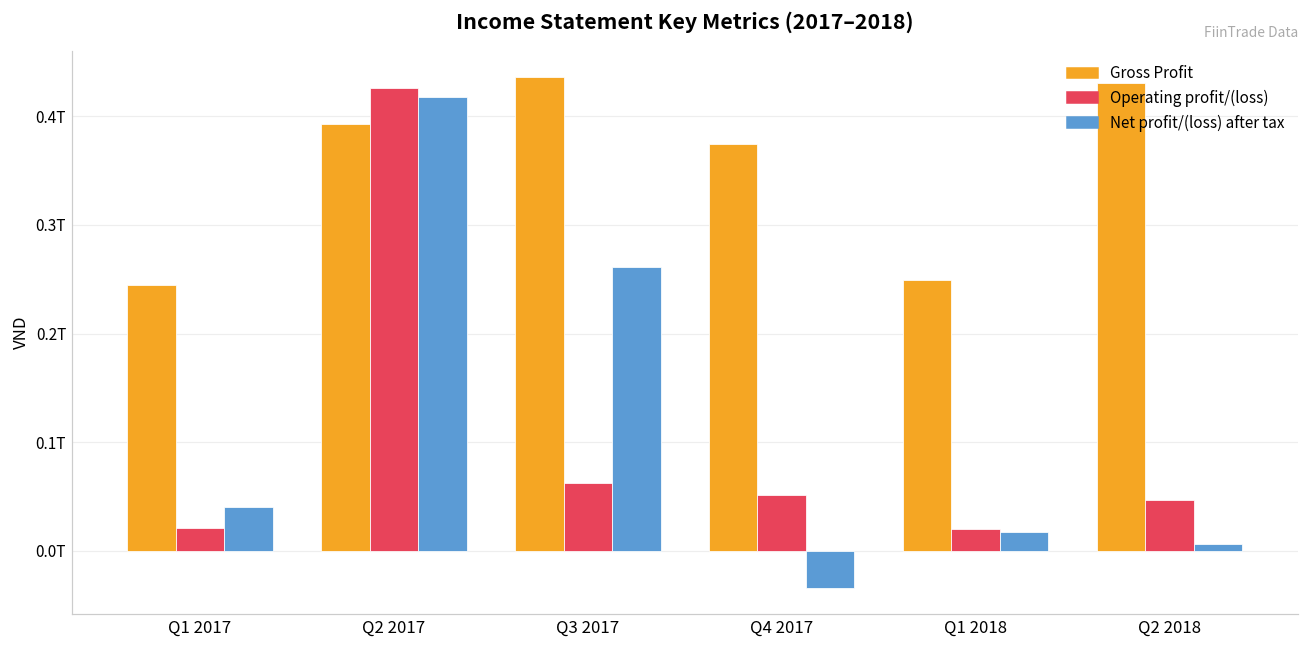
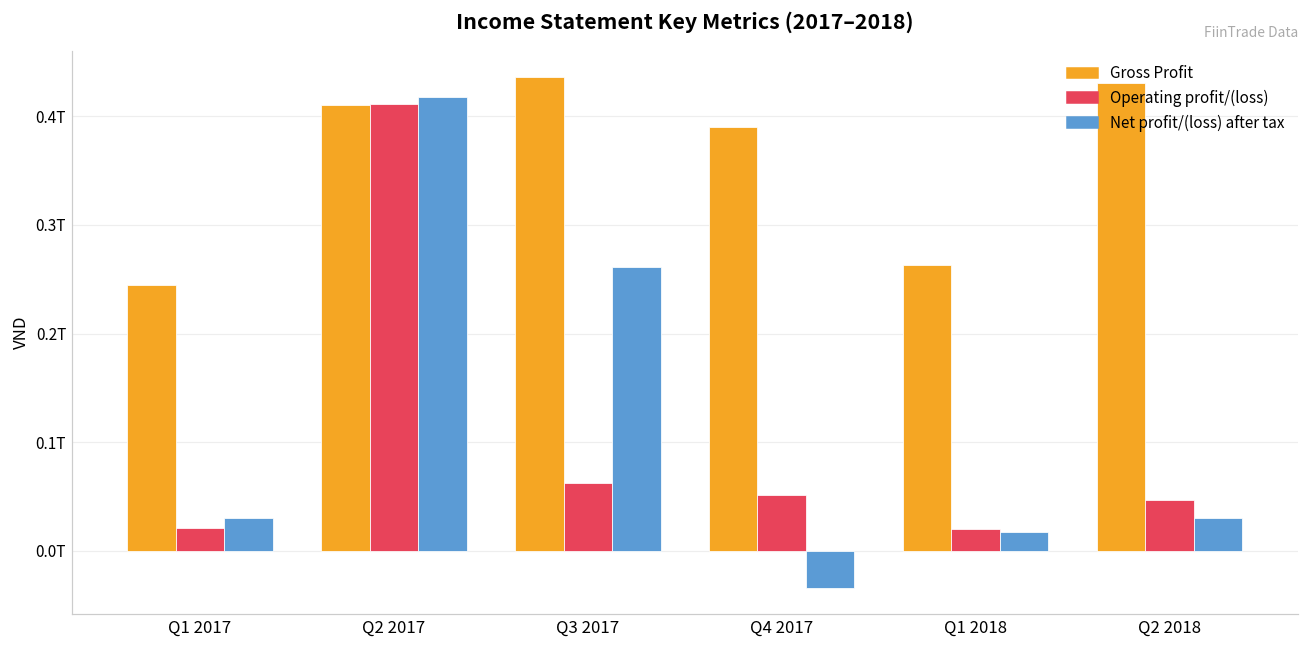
Net profit/(loss) after tax, Q1 2017: 0.04T -> 0.03T
Gross Profit, Q2 2017: 0.39T -> 0.41T
Operating profit/(loss), Q2 2017: 0.43T -> 0.41T
Gross Profit, Q4 2017: 0.37T -> 0.39T
Gross Profit, Q1 2018: 0.25T -> 0.26T
Net profit/(loss) after tax, Q2 2018: 0.01T -> 0.03T
